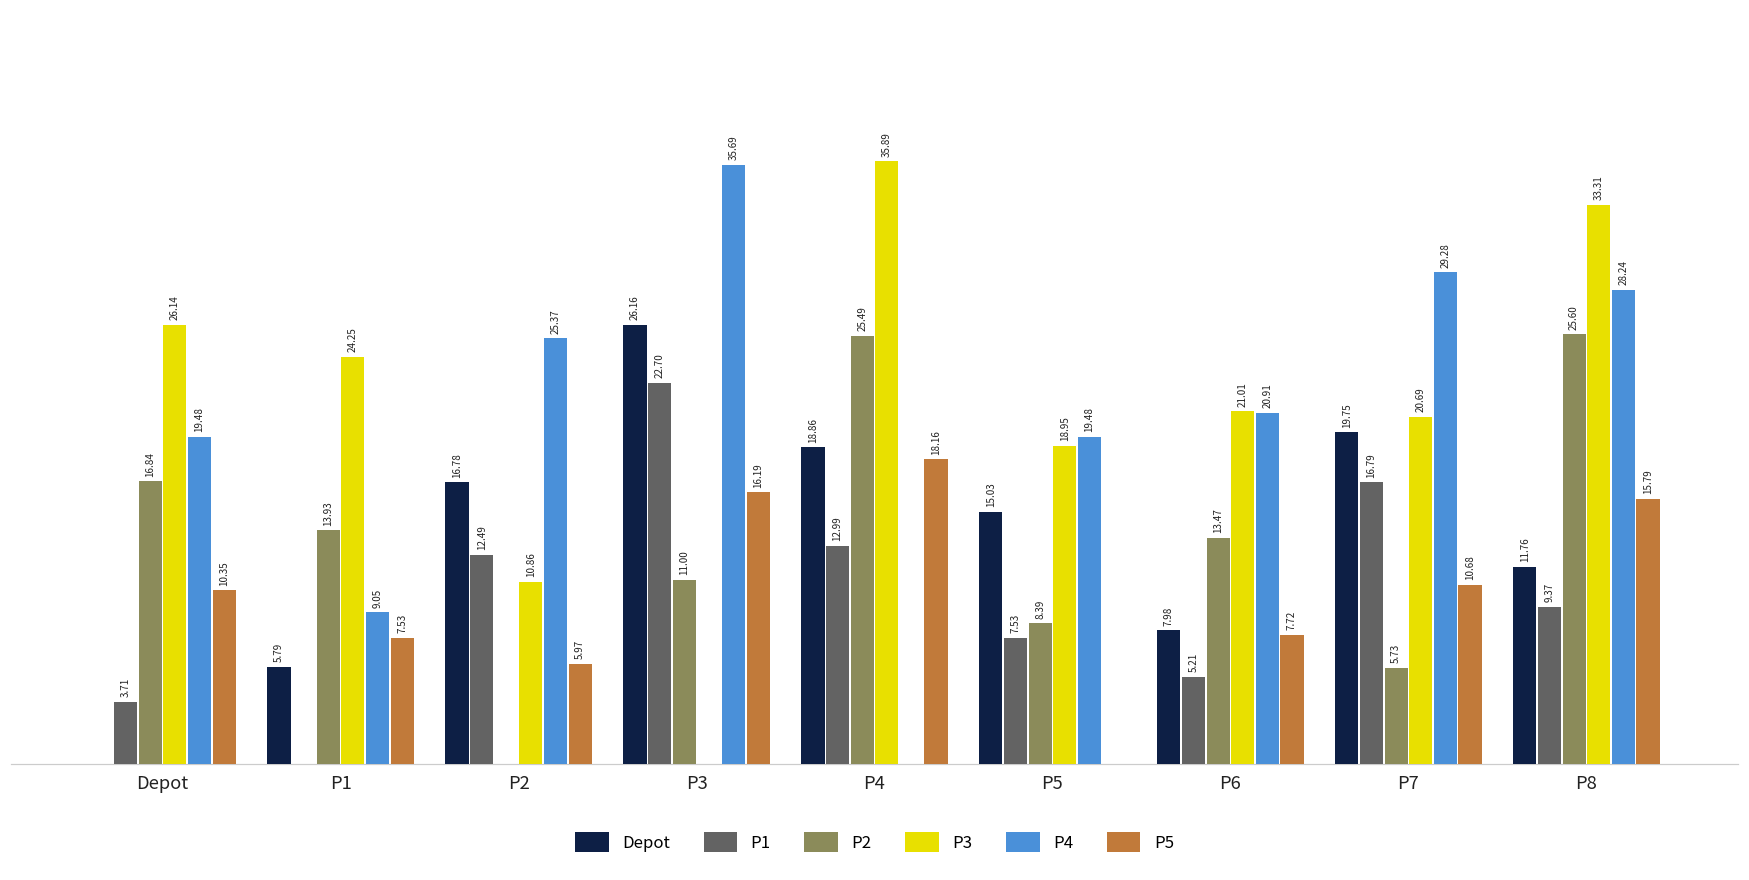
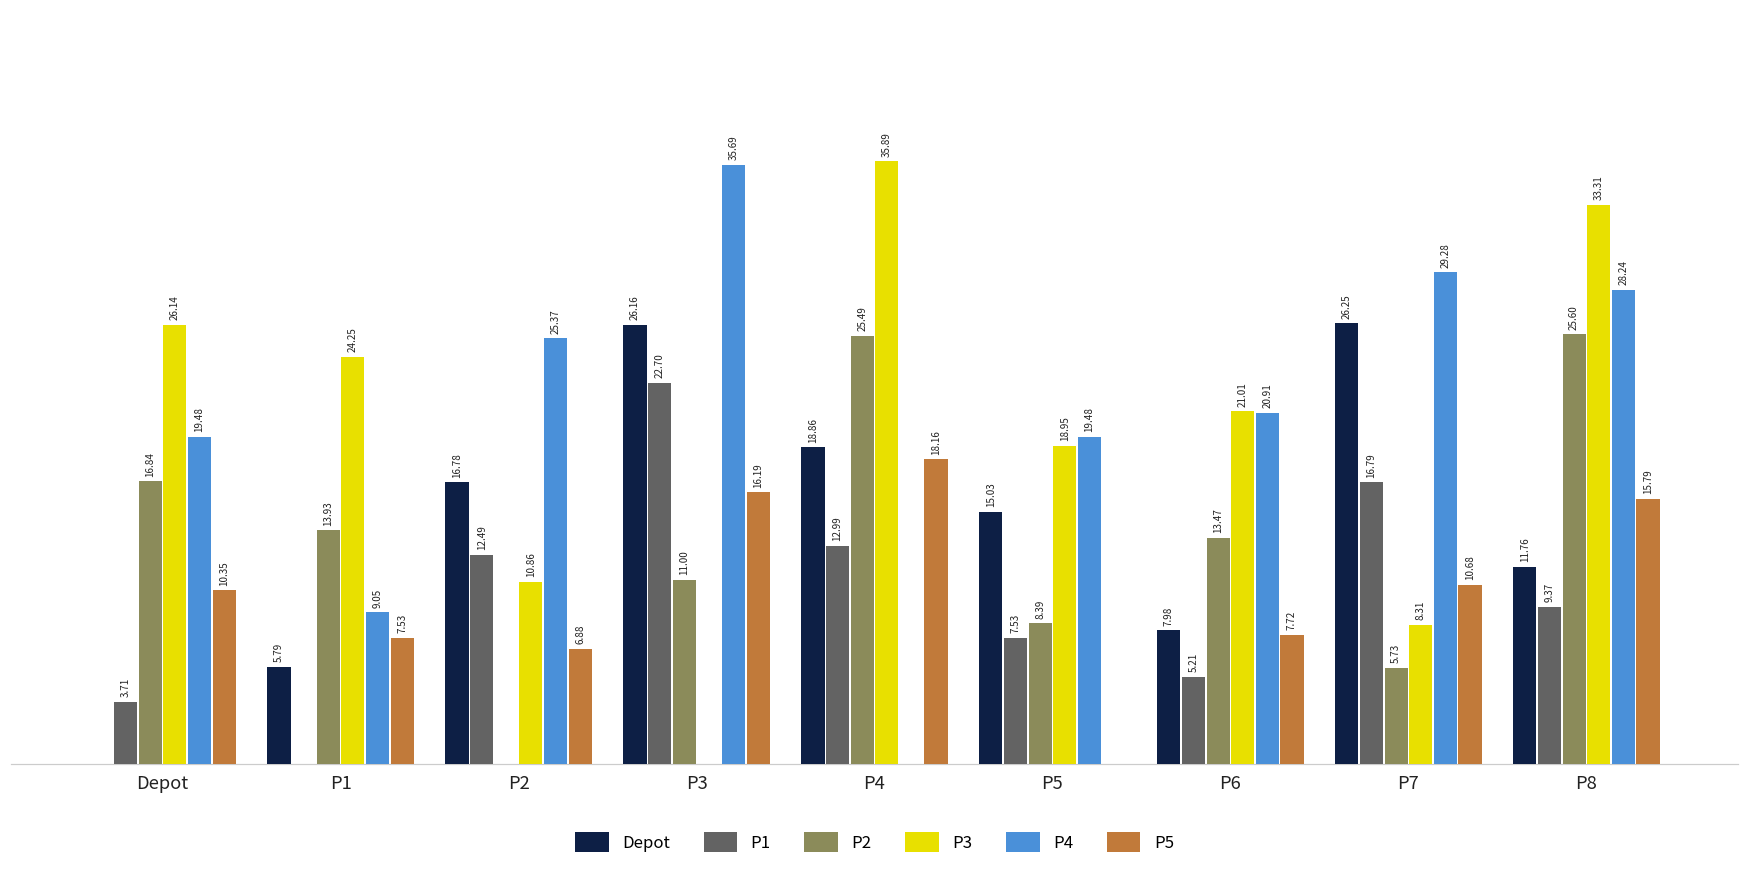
P5, P2: 5.97 -> 6.88
Depot, P7: 19.75 -> 26.25
P3, P7: 20.69 -> 8.31
